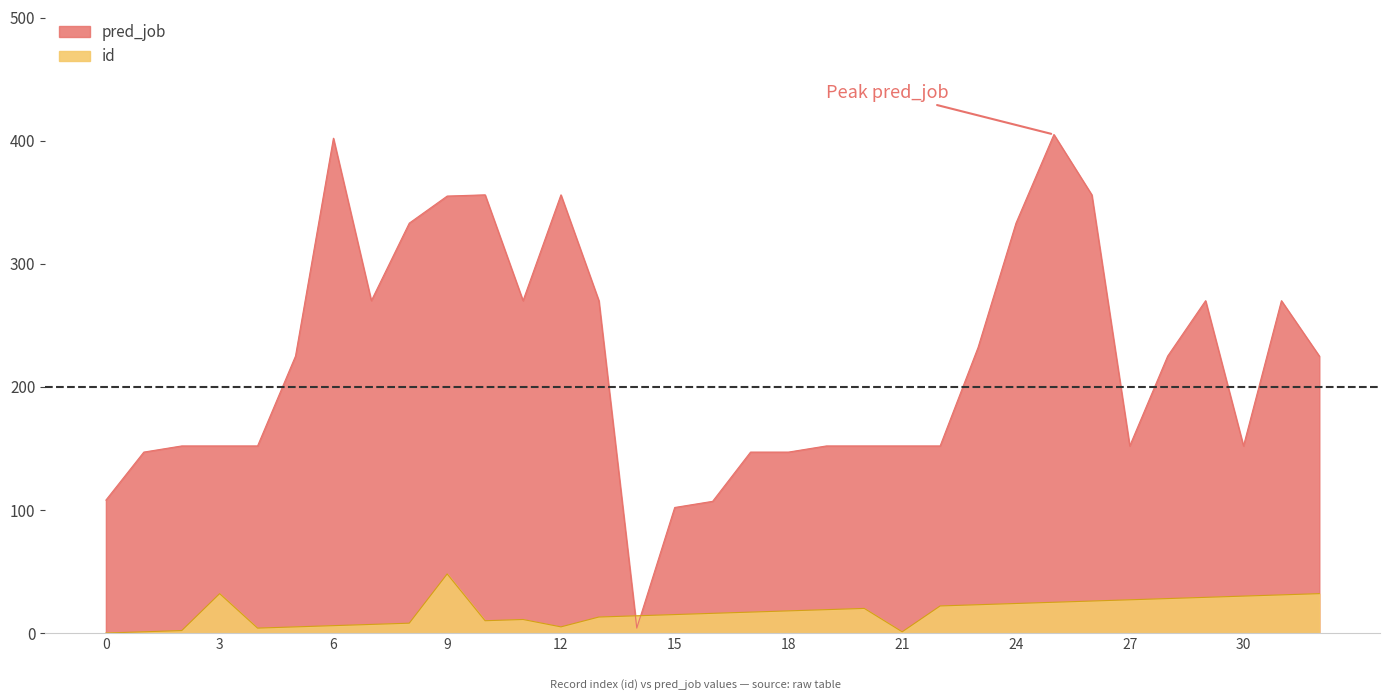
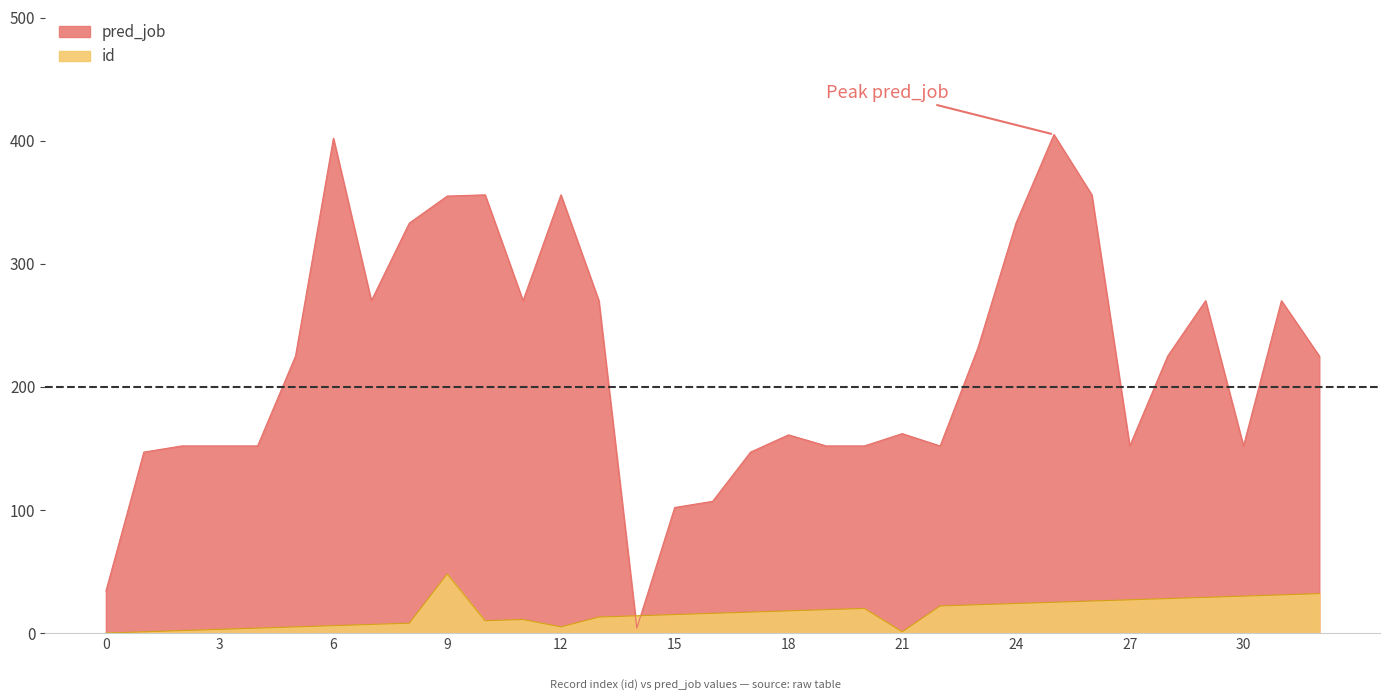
pred_job, 0: 108 -> 34
id, 3: 32 -> 3
pred_job, 18: 147 -> 161
pred_job, 21: 152 -> 162
